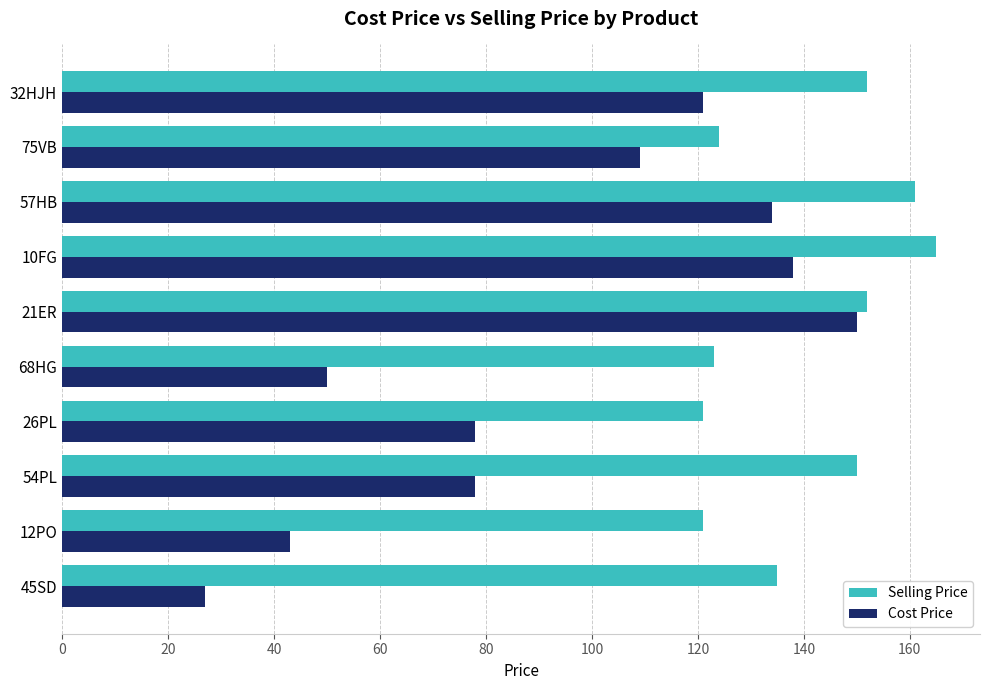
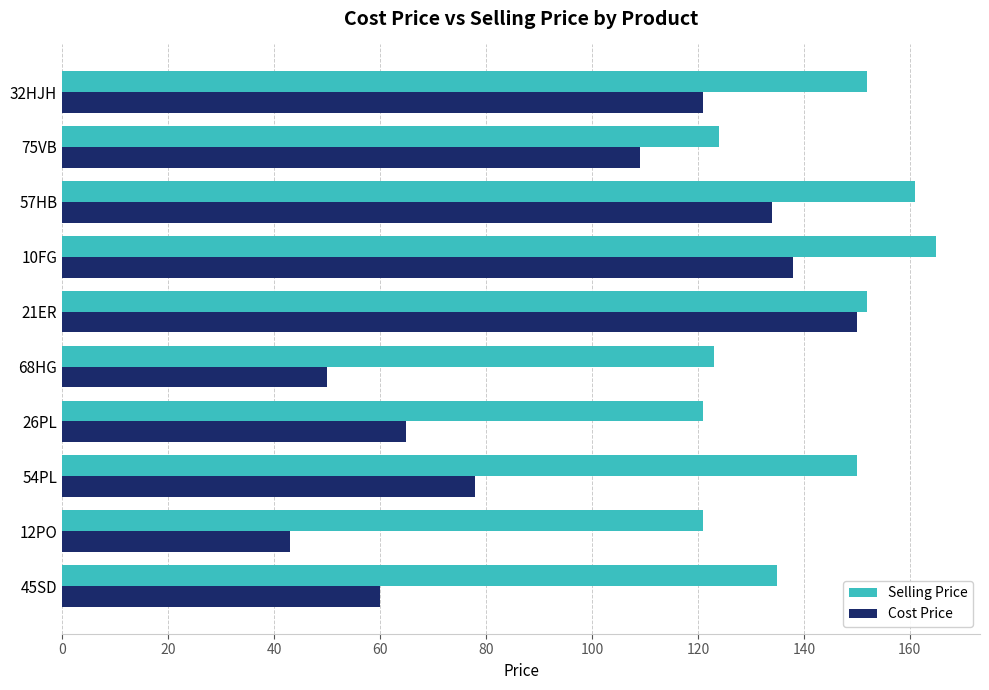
Cost Price, 26PL: 78 -> 65
Cost Price, 45SD: 27 -> 60
